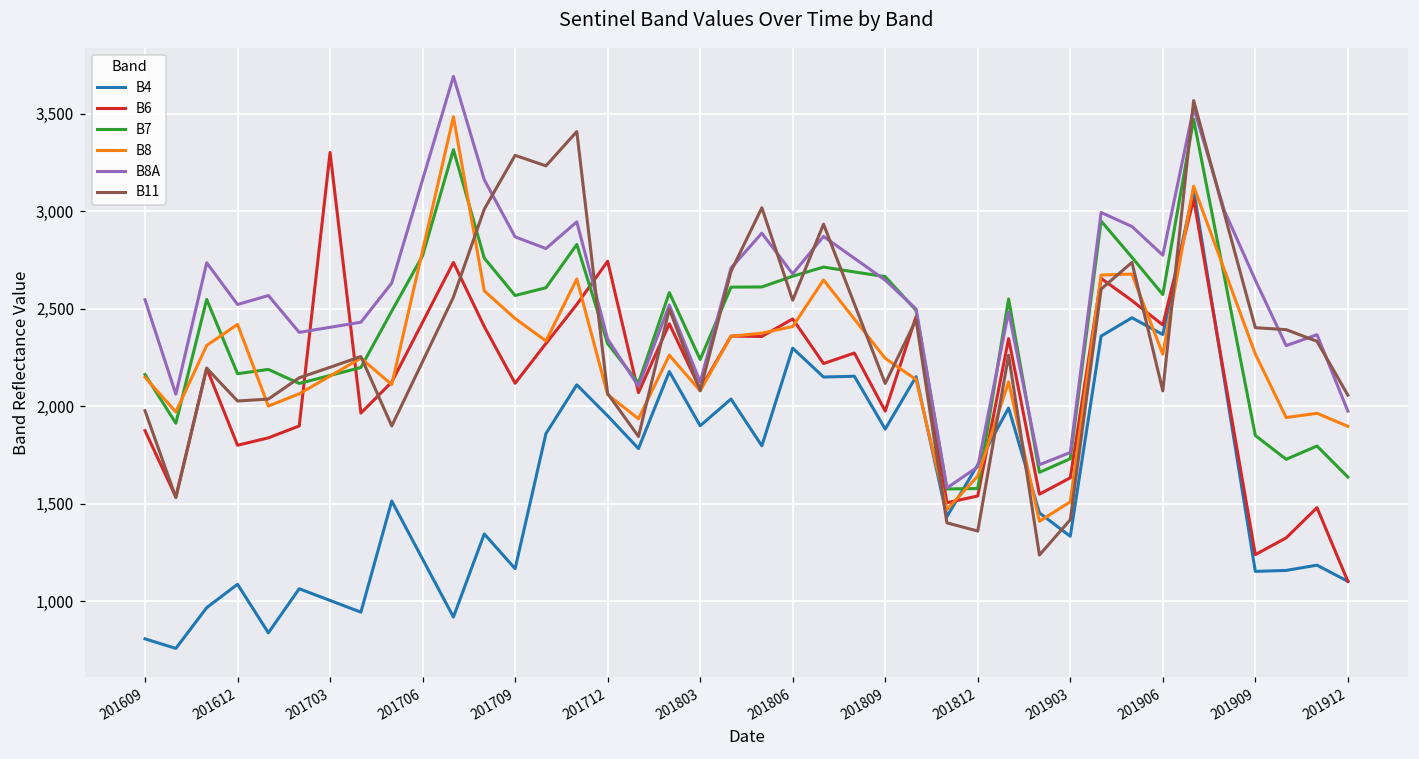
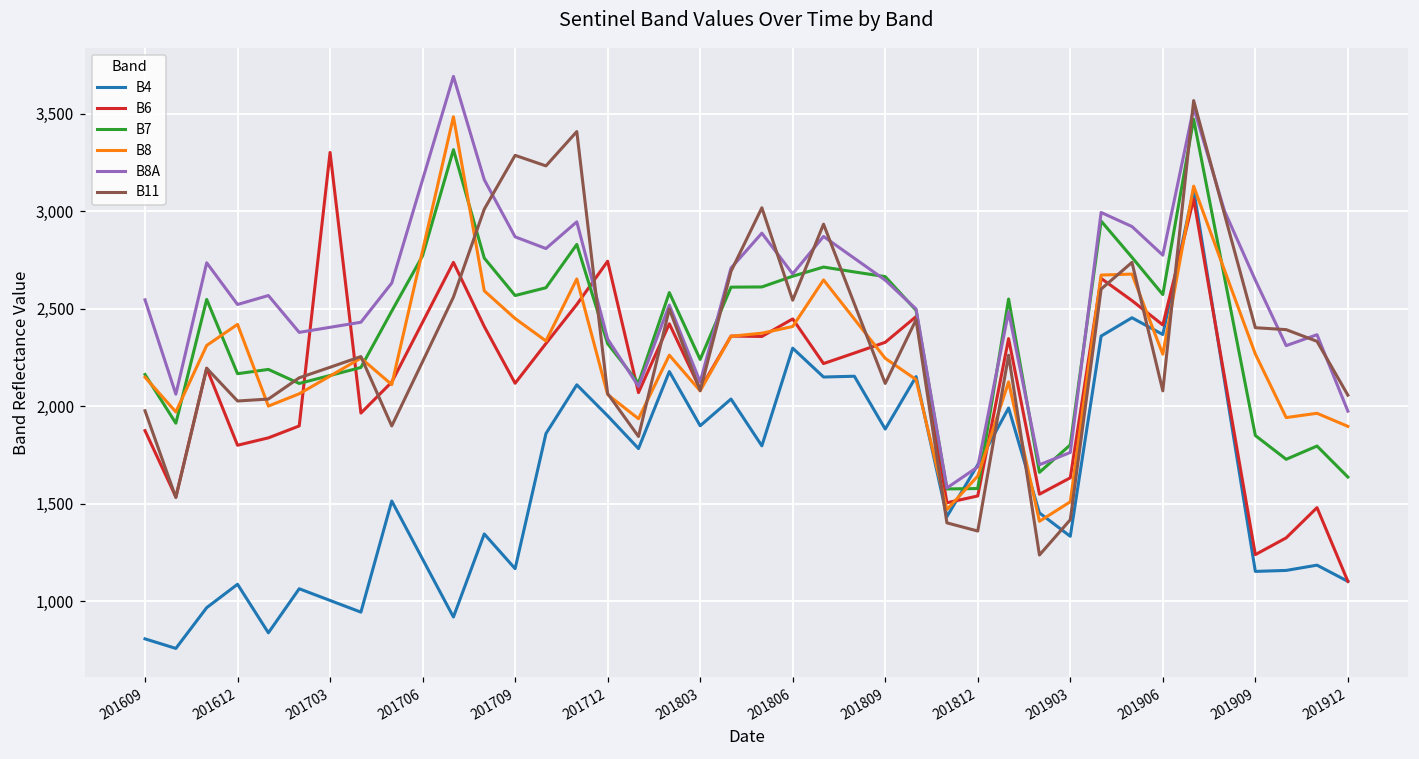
B6, 201809: 1,970 -> 2,330
B7, 201903: 1,730 -> 1,800
